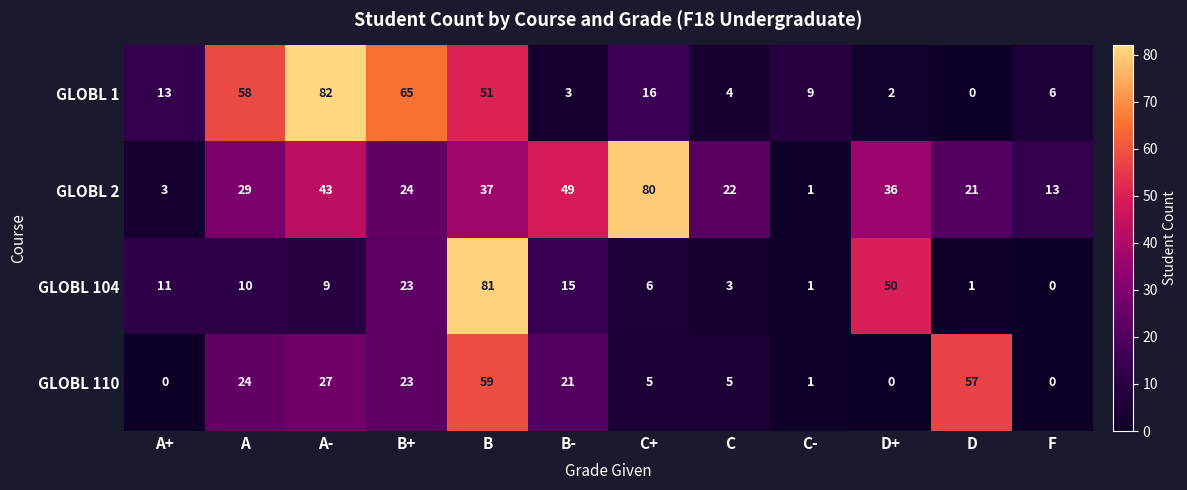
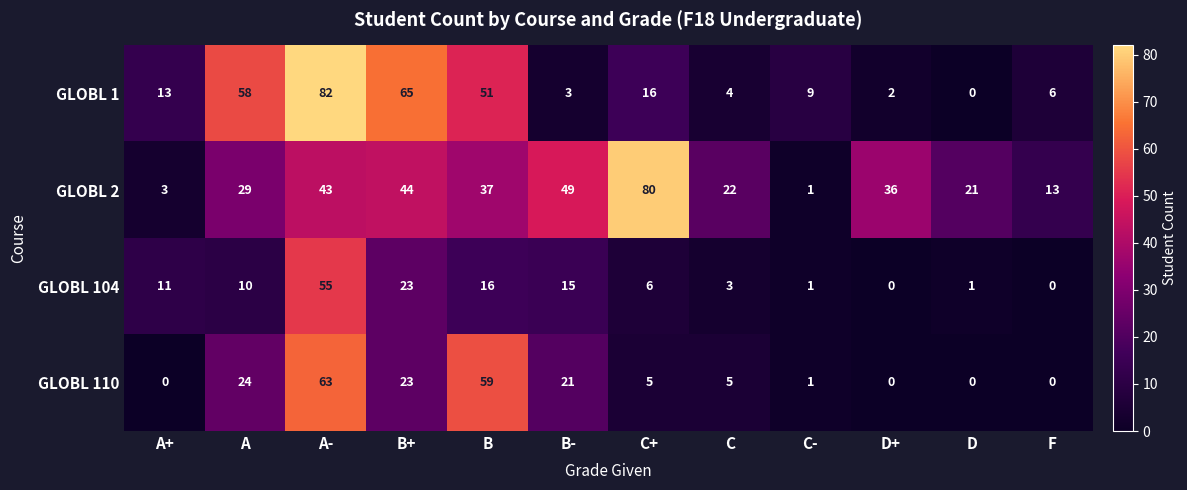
GLOBL 2, B+: 24 -> 44
GLOBL 104, A-: 9 -> 55
GLOBL 104, B: 81 -> 16
GLOBL 104, D+: 50 -> 0
GLOBL 110, A-: 27 -> 63
GLOBL 110, D: 57 -> 0
